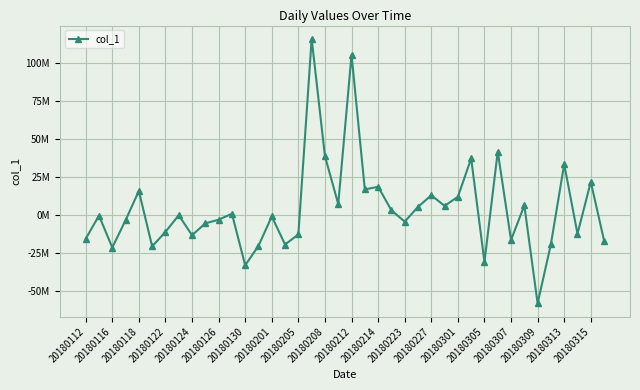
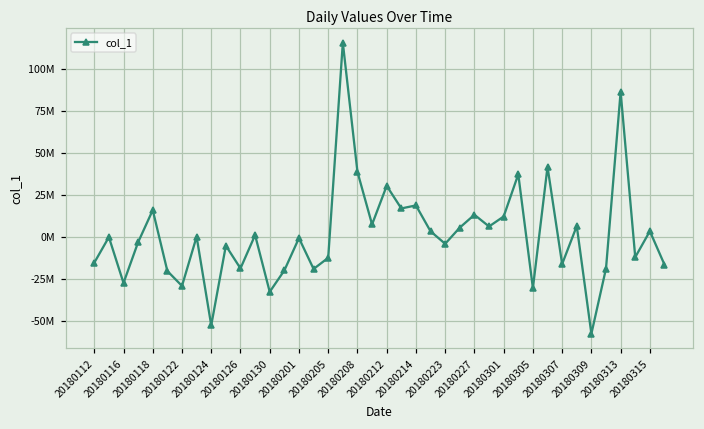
20180116: -21000000 -> -28000000
20180122: -11000000 -> -29000000
20180124: -13000000 -> -53000000
20180126: -3000000 -> -19000000
20180212: 105000000 -> 30000000
20180313: 34000000 -> 86000000
20180315: 22000000 -> 3000000
